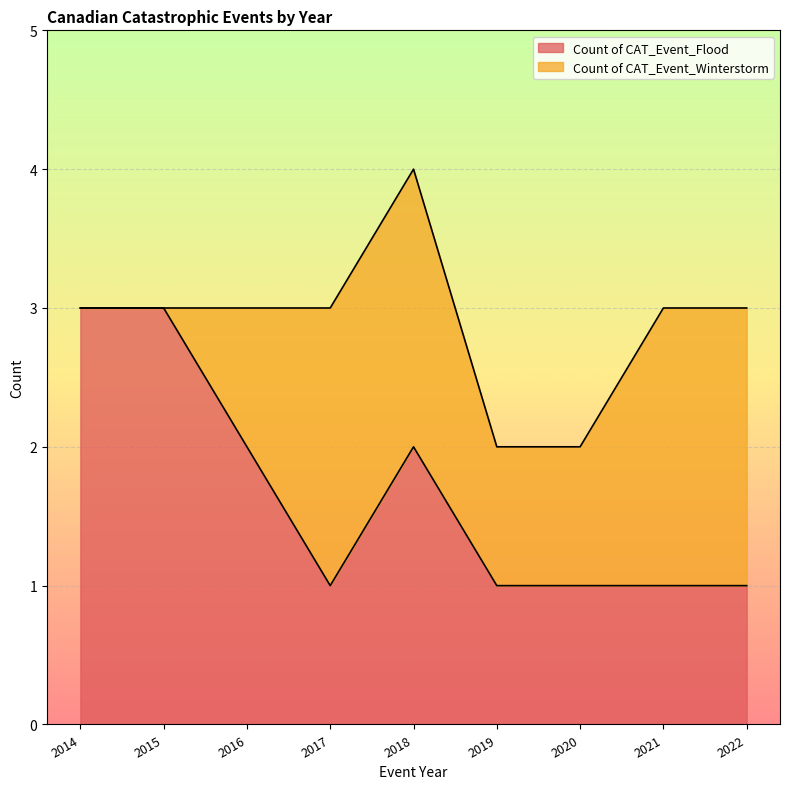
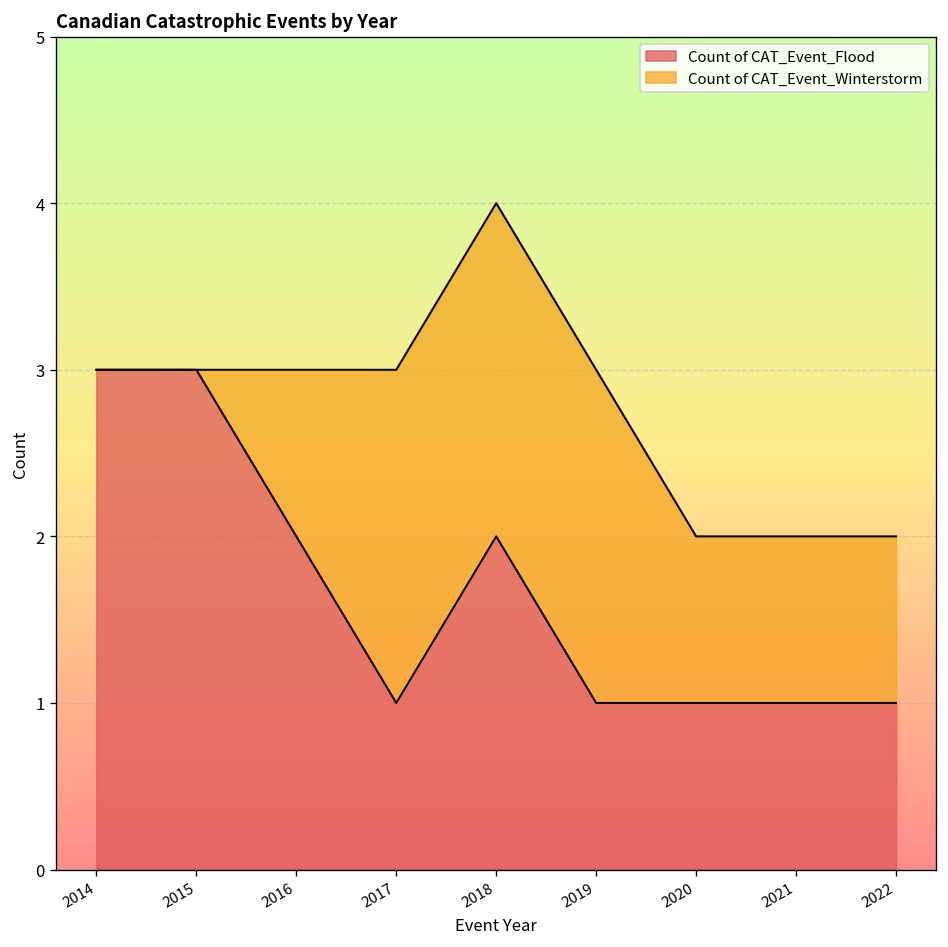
Count of CAT_Event_Winterstorm, 2019: 1 -> 2
Count of CAT_Event_Winterstorm, 2021: 2 -> 1
Count of CAT_Event_Winterstorm, 2022: 2 -> 1
